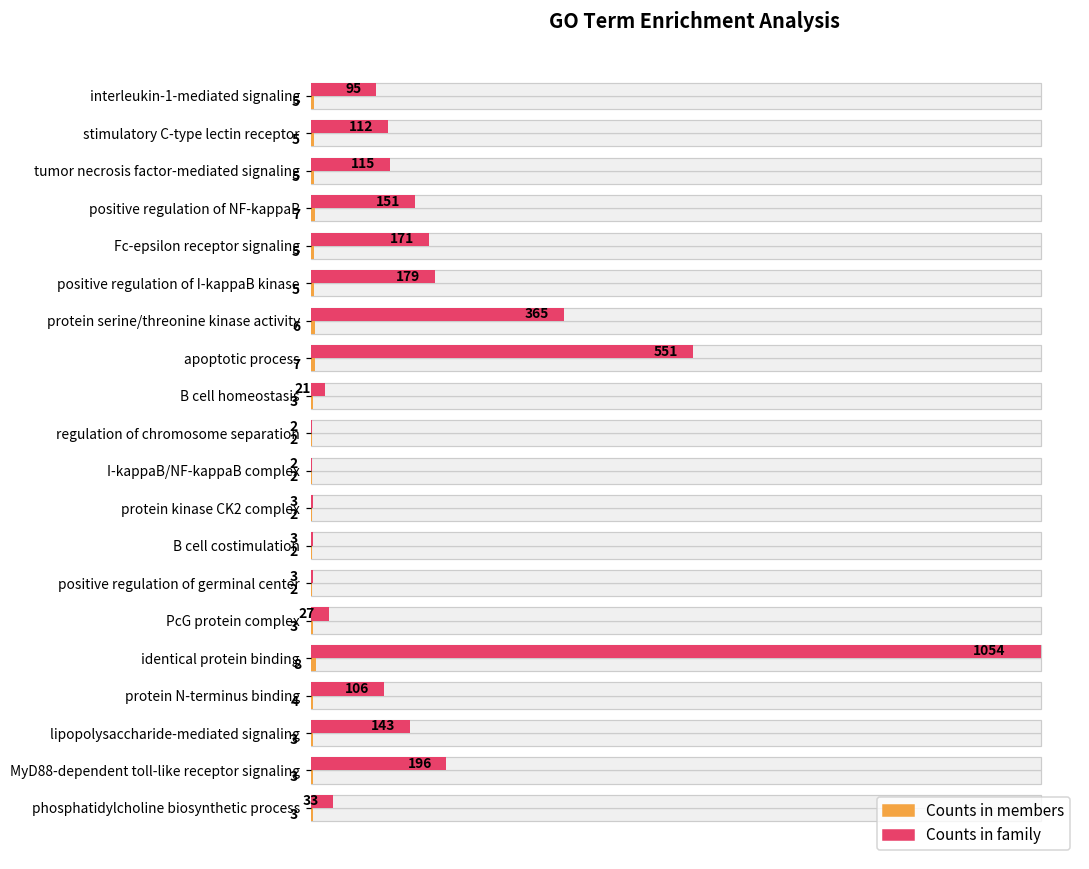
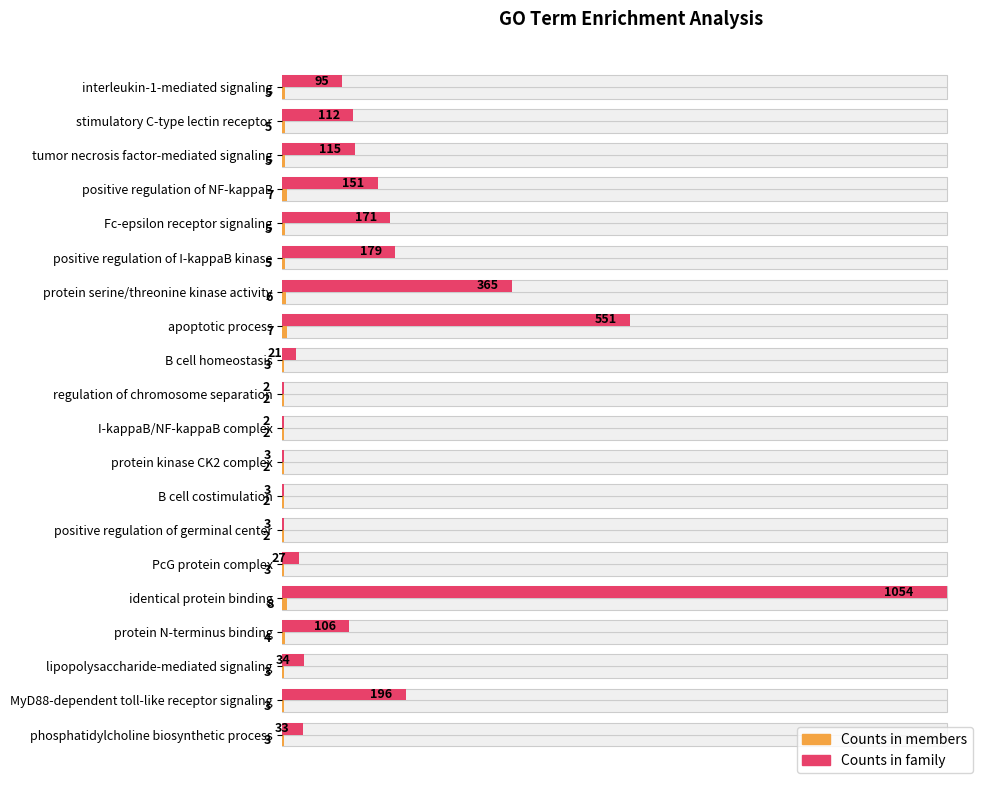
Counts in family, lipopolysaccharide-mediated signaling: 143 -> 34
